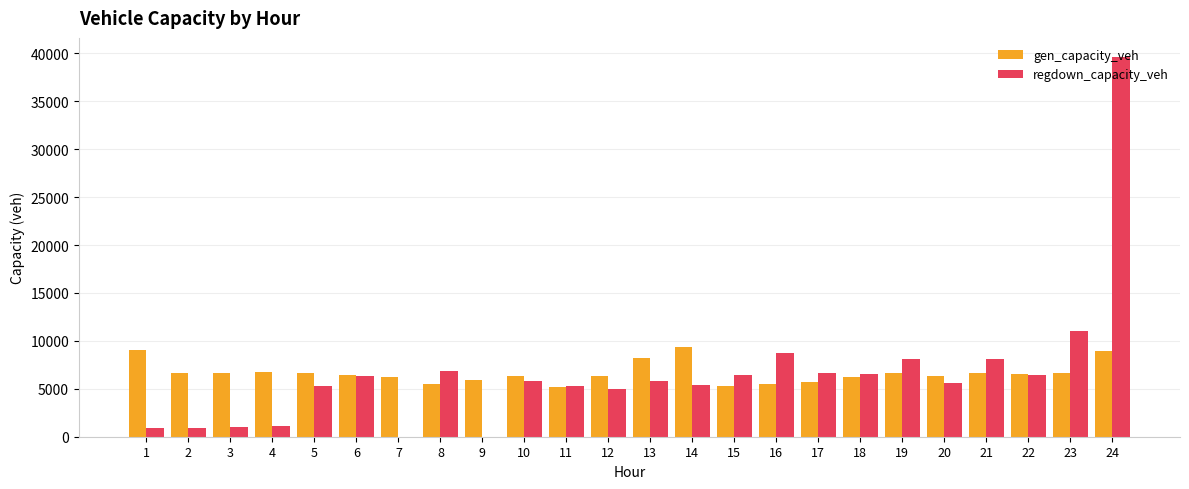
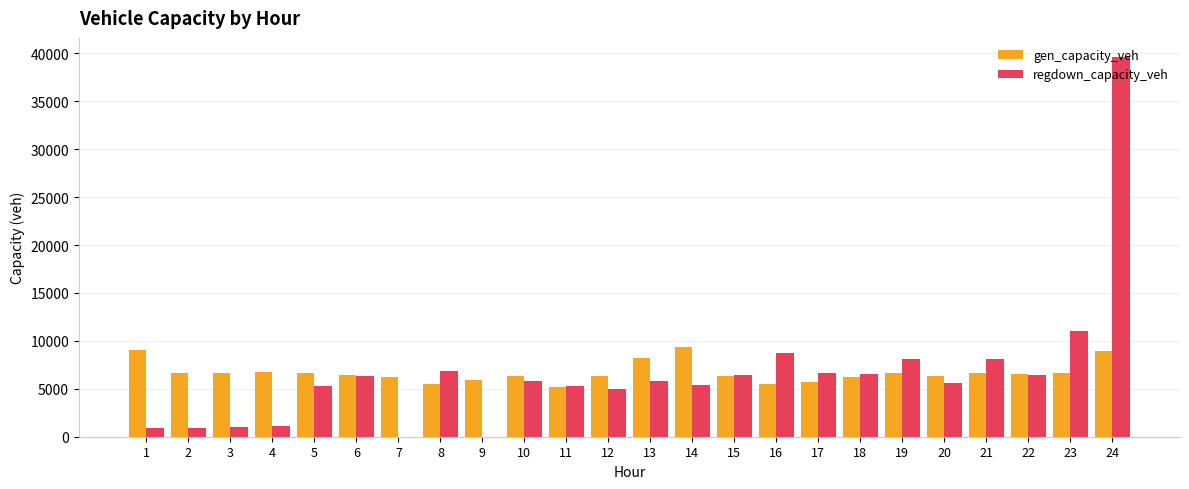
gen_capacity_veh, 15: 5000 -> 6000
